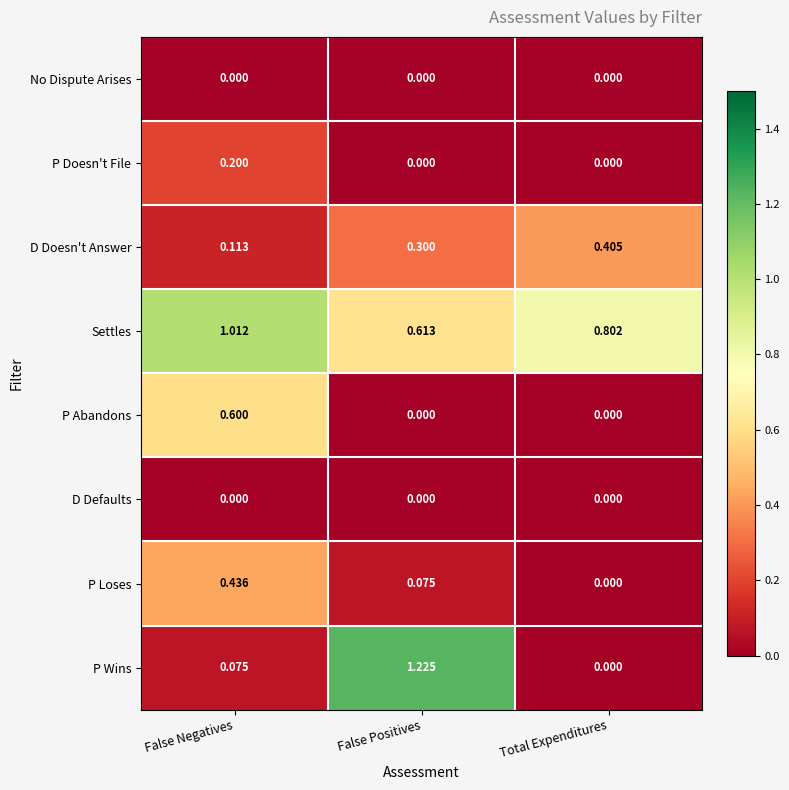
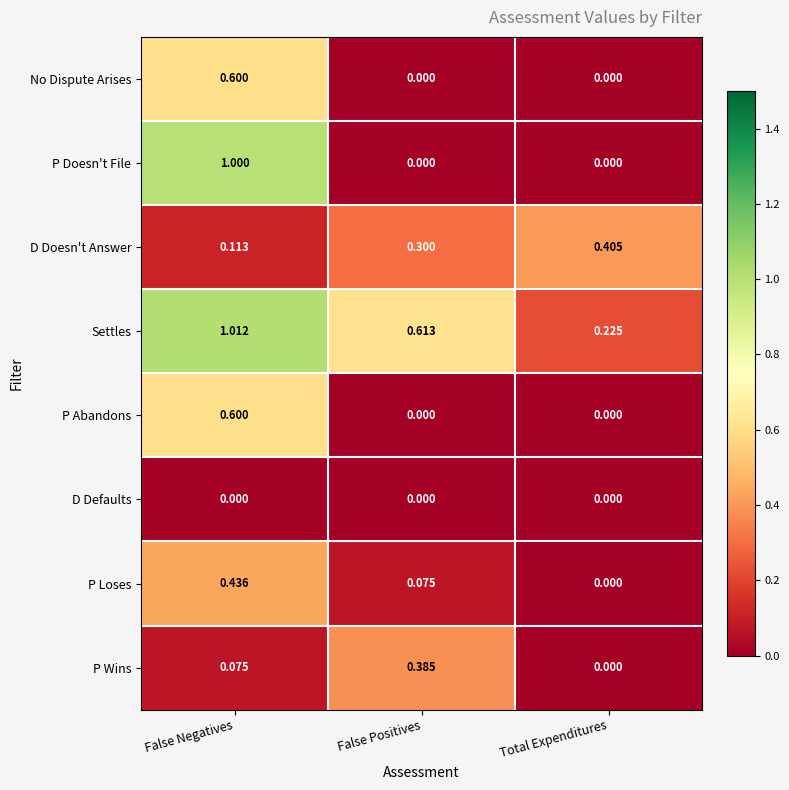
No Dispute Arises, False Negatives: 0.000 -> 0.600
P Doesn't File, False Negatives: 0.200 -> 1.000
Settles, Total Expenditures: 0.802 -> 0.225
P Wins, False Positives: 1.225 -> 0.385
